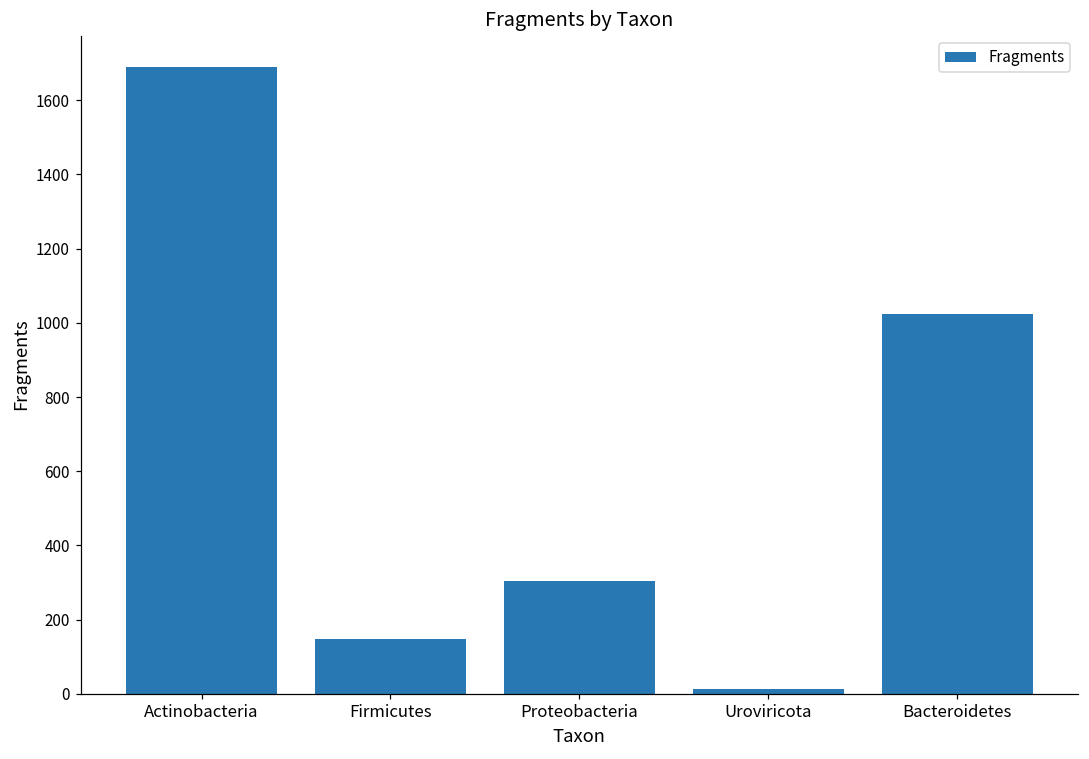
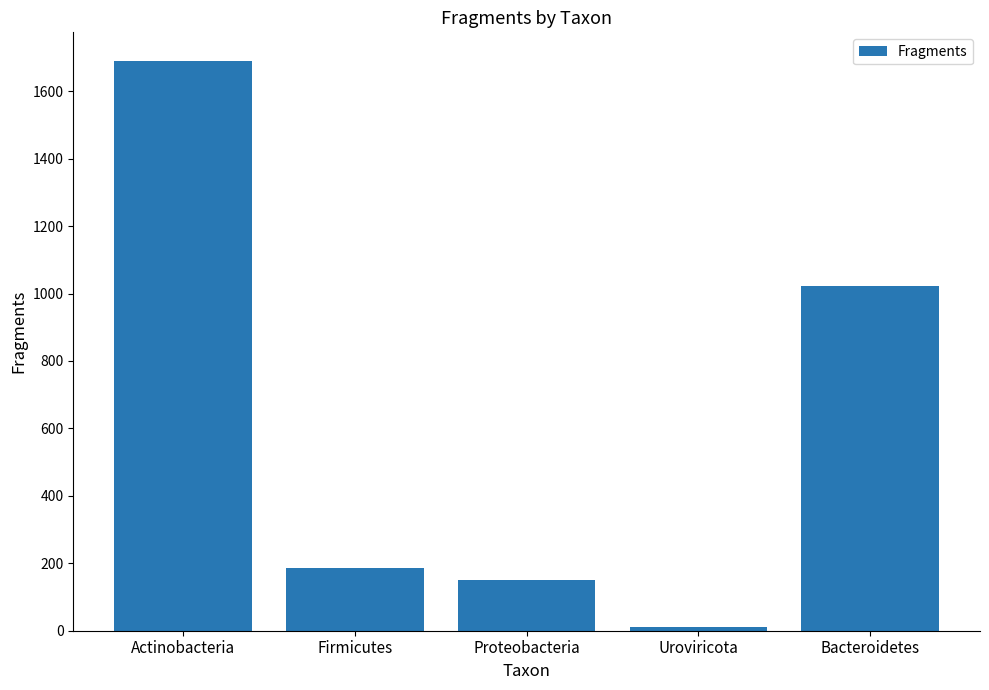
Firmicutes: 150 -> 190
Proteobacteria: 310 -> 150
